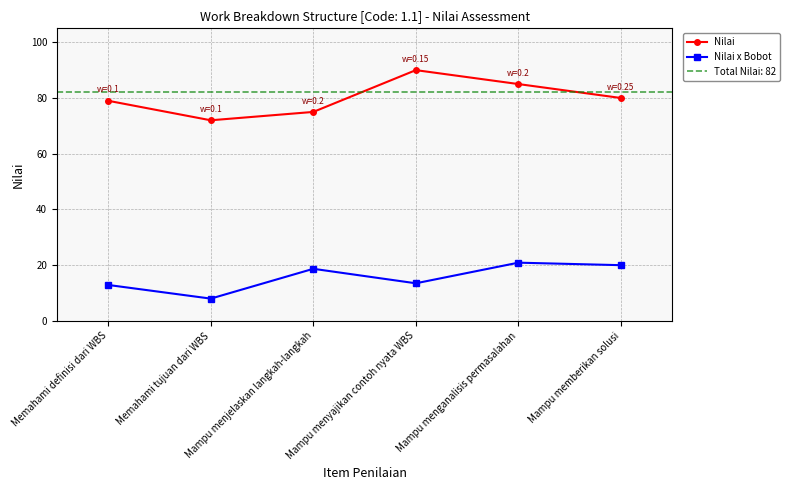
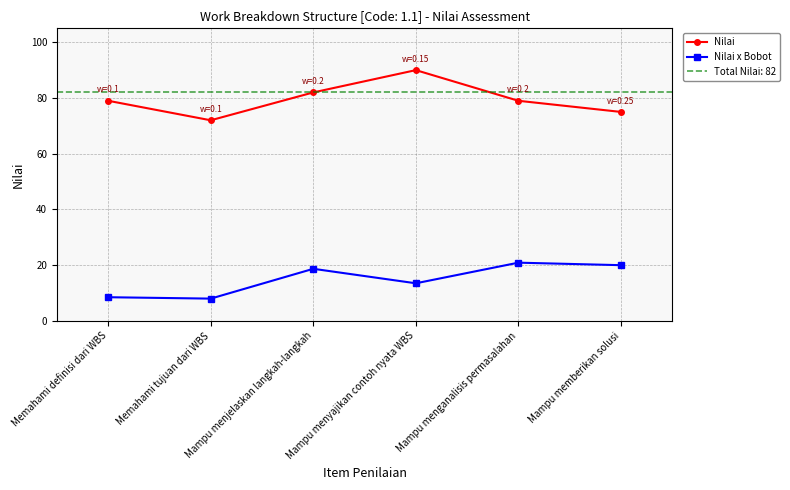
Nilai x Bobot, Memahami definisi dari WBS: 13 -> 9
Nilai, Mampu menjelaskan langkah-langkah: 75 -> 82
Nilai, Mampu menganalisis permasalahan: 85 -> 79
Nilai, Mampu memberikan solusi: 80 -> 75
